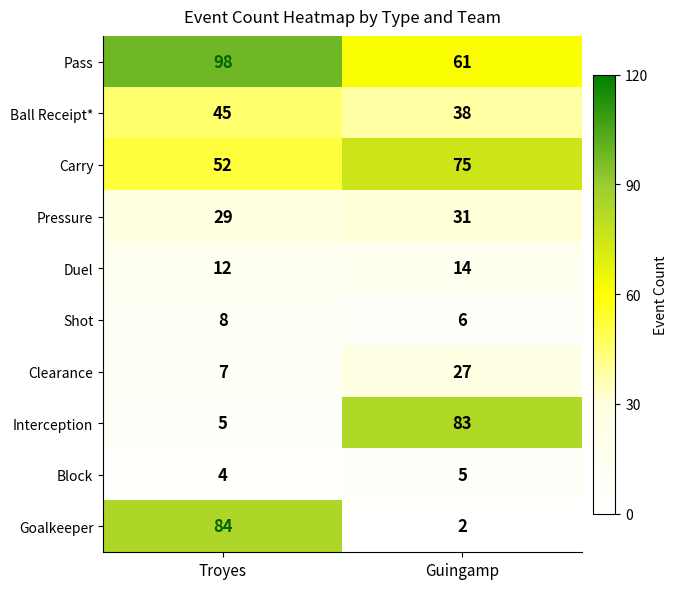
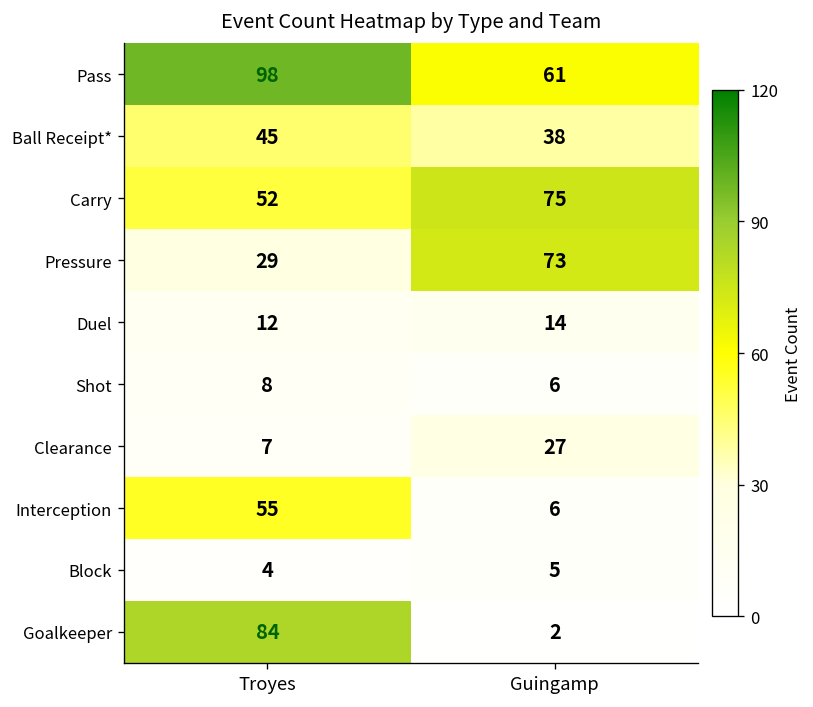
Pressure, Guingamp: 31 -> 73
Interception, Troyes: 5 -> 55
Interception, Guingamp: 83 -> 6
